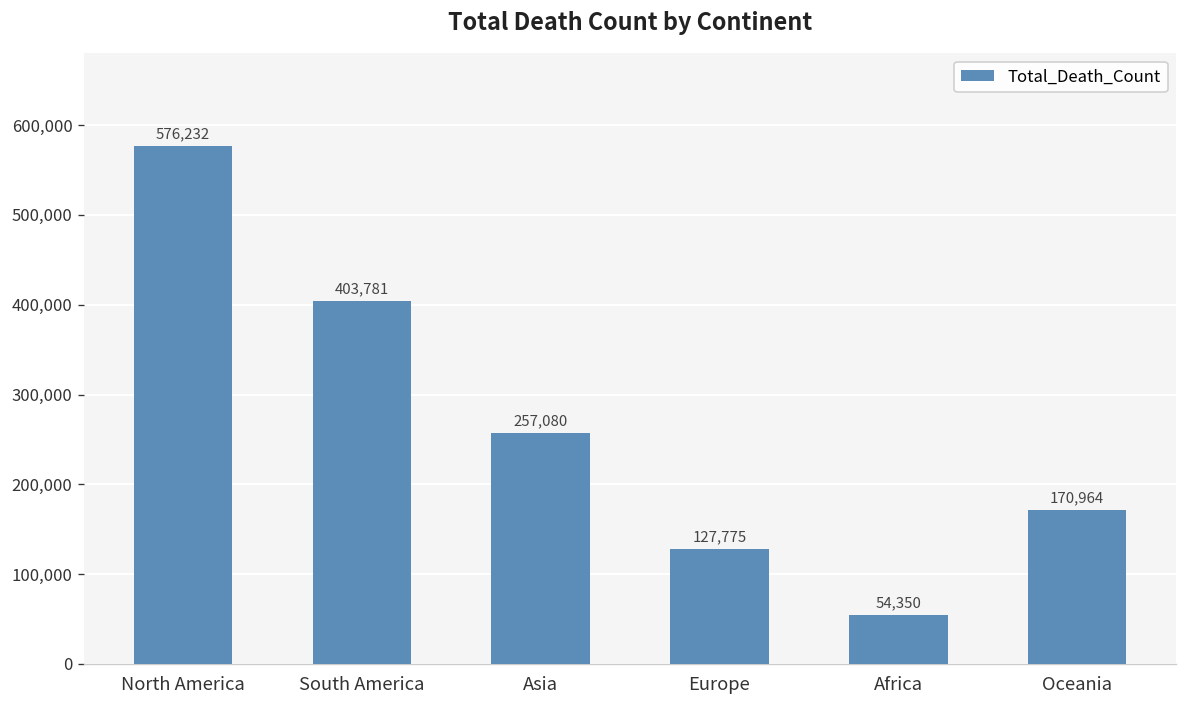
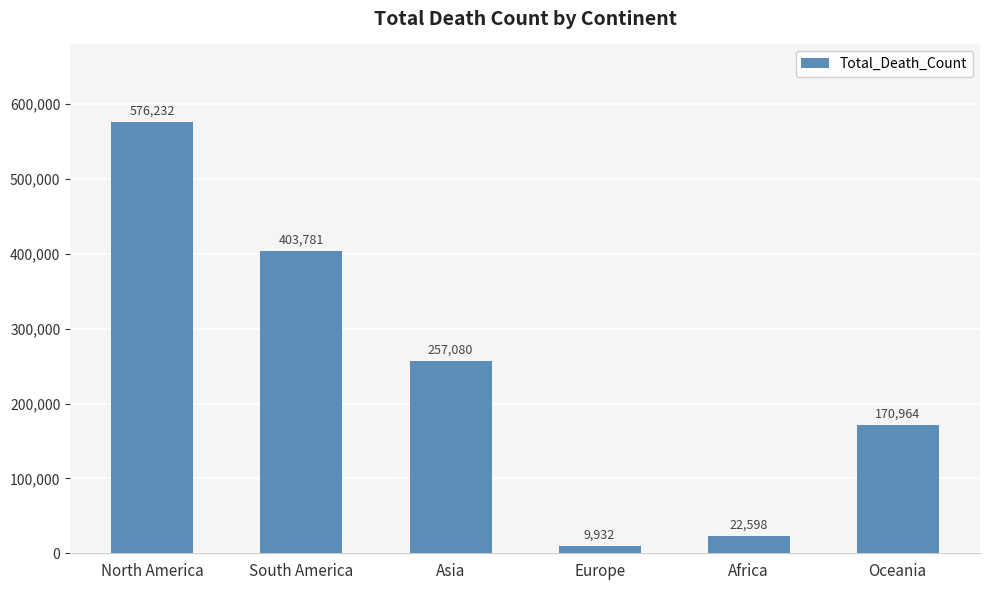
Europe: 127,775 -> 9,932
Africa: 54,350 -> 22,598
